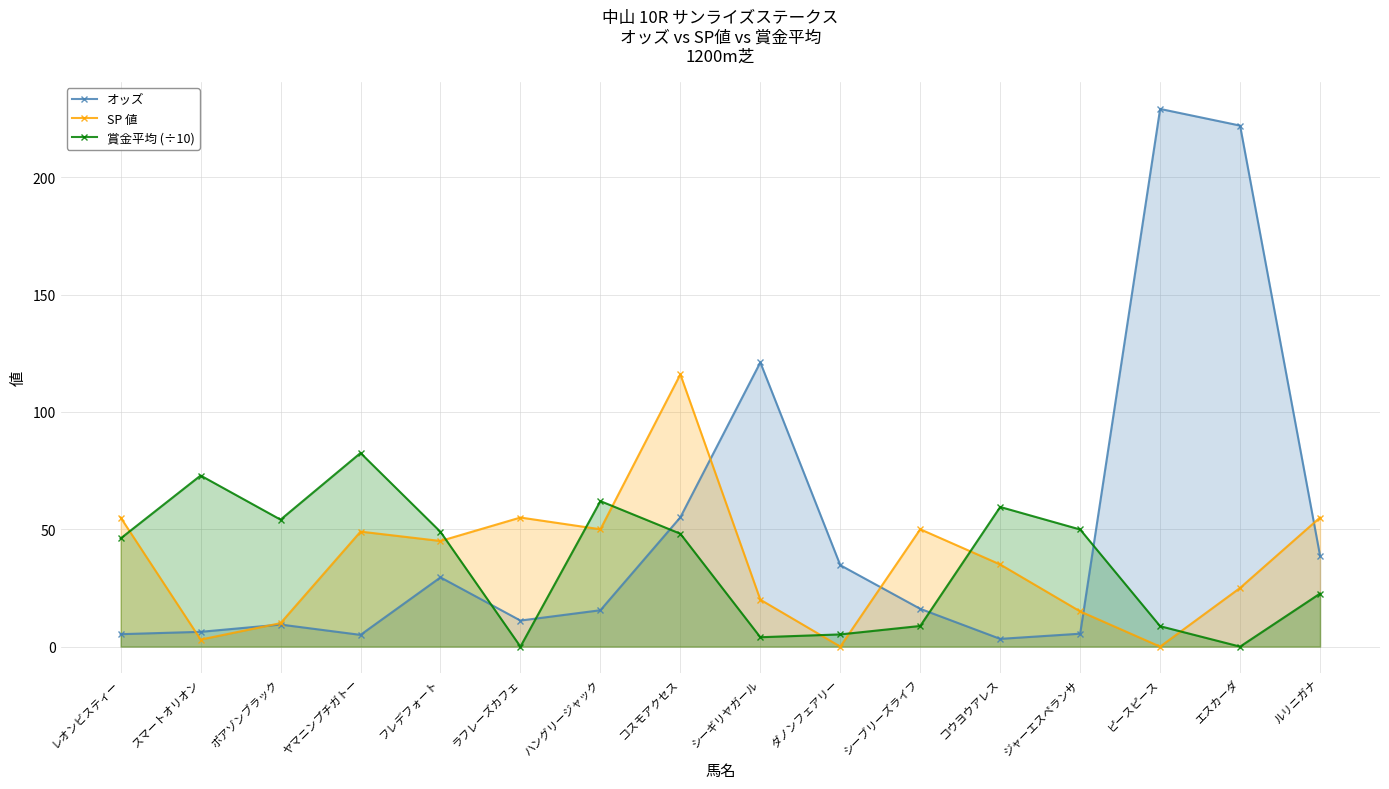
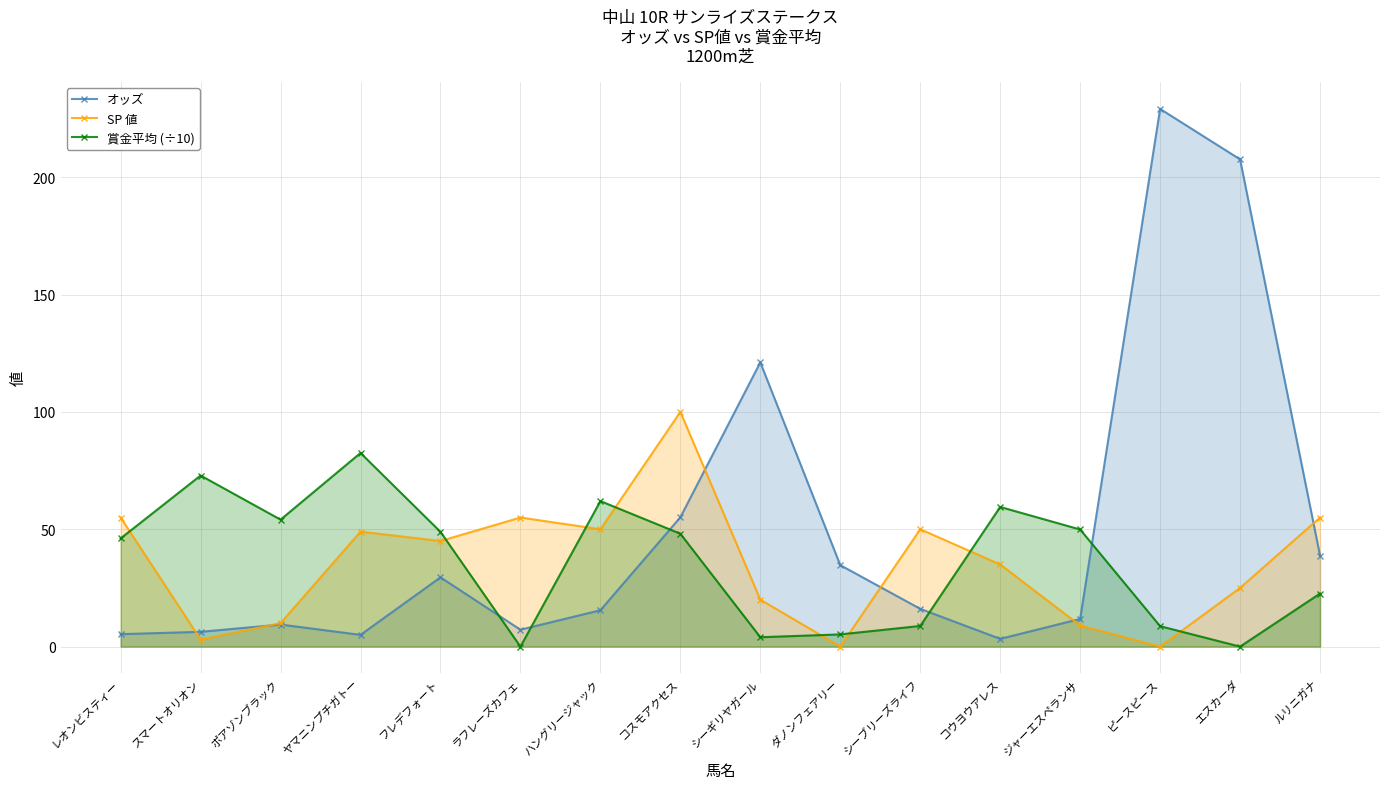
オッズ, ラフレーズカフェ: 11 -> 7
SP 値, コスモアクセス: 116 -> 100
オッズ, ジャーエスペランサ: 6 -> 12
SP 値, ジャーエスペランサ: 15 -> 9
オッズ, エスカーダ: 222 -> 208
